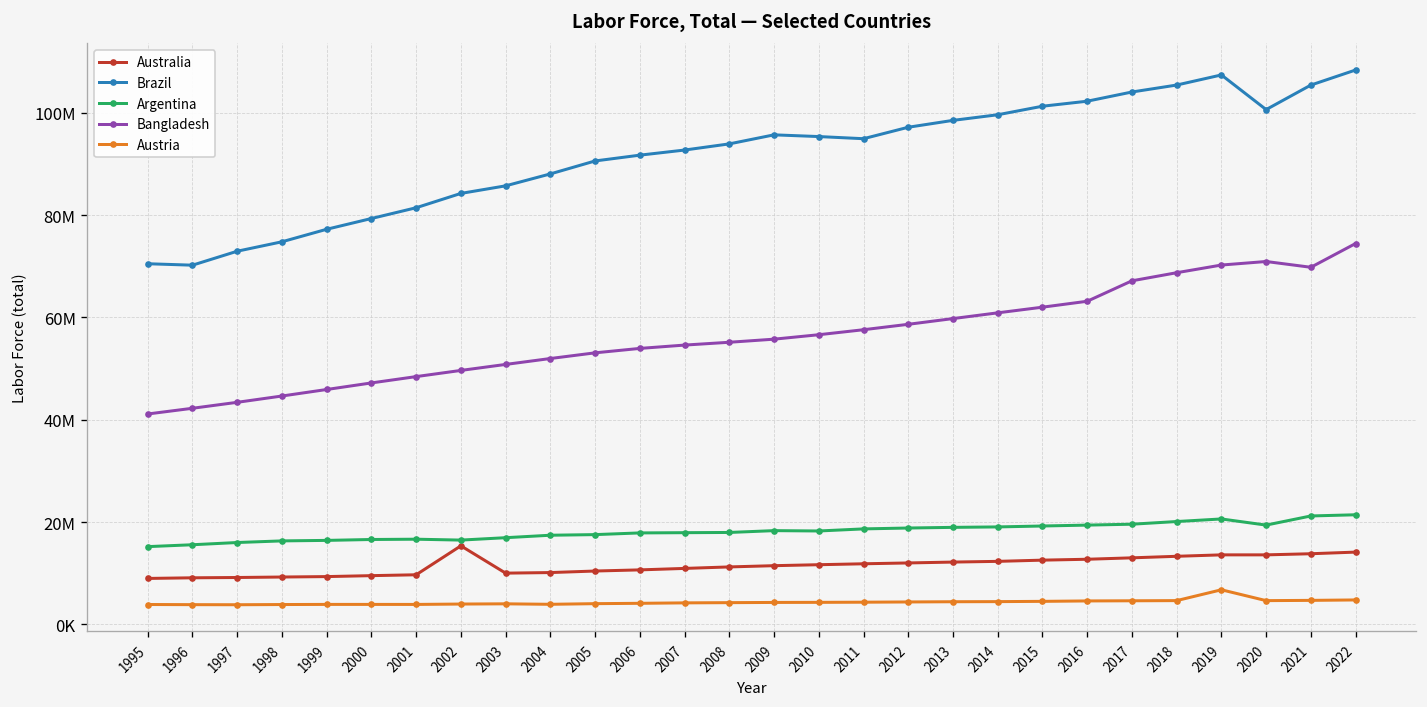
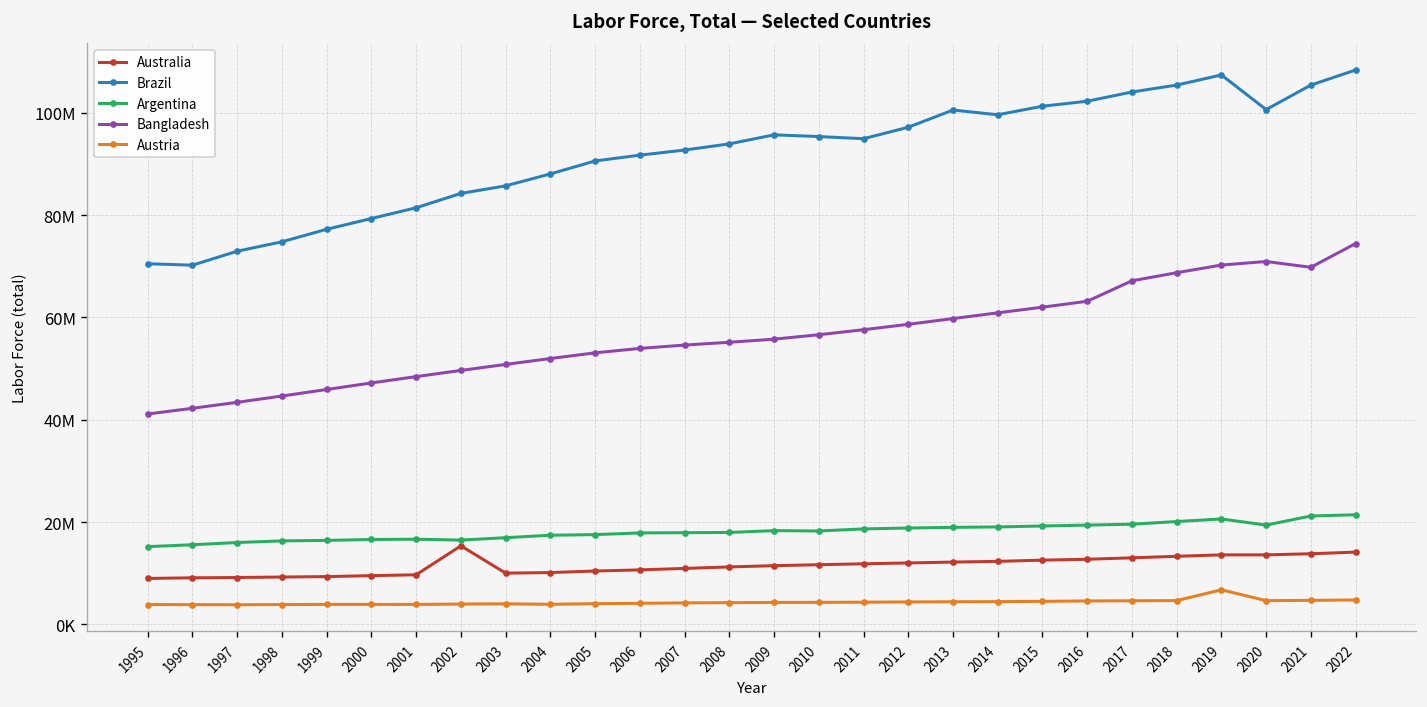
Brazil, 2013: 99000000 -> 101000000
